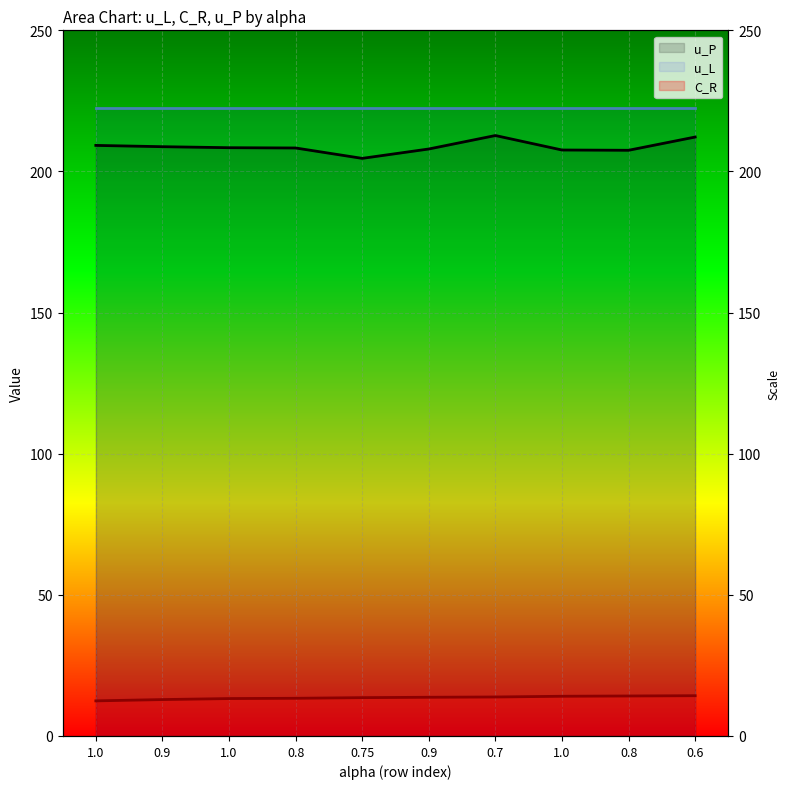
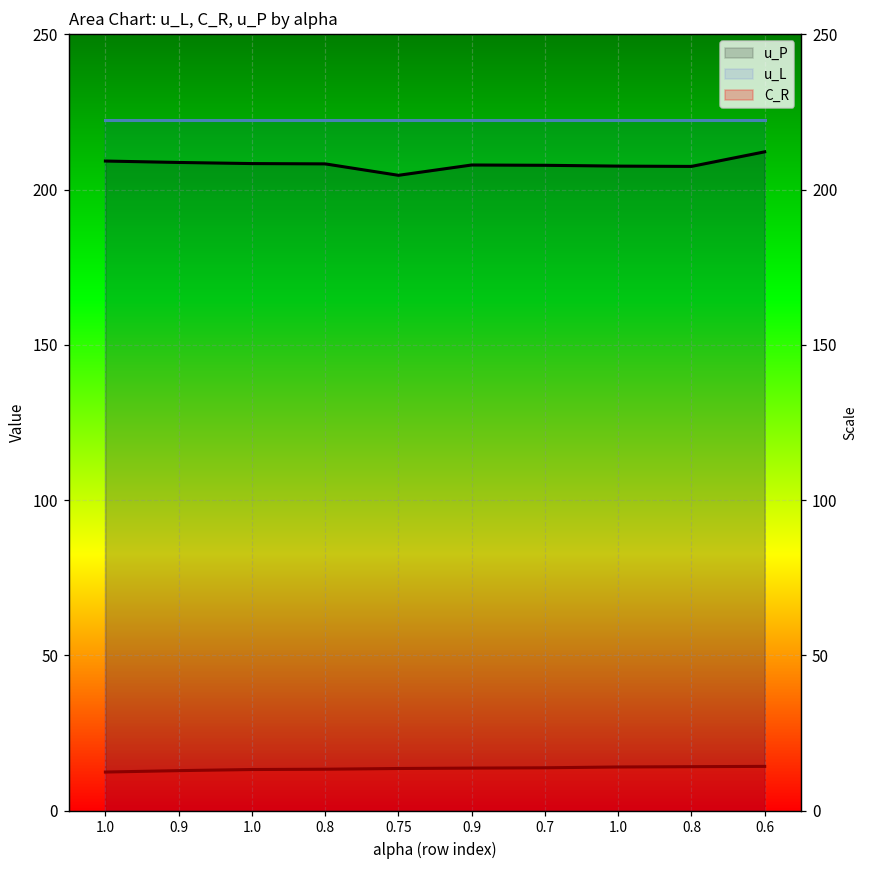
u_P, 0.7: 213 -> 208
